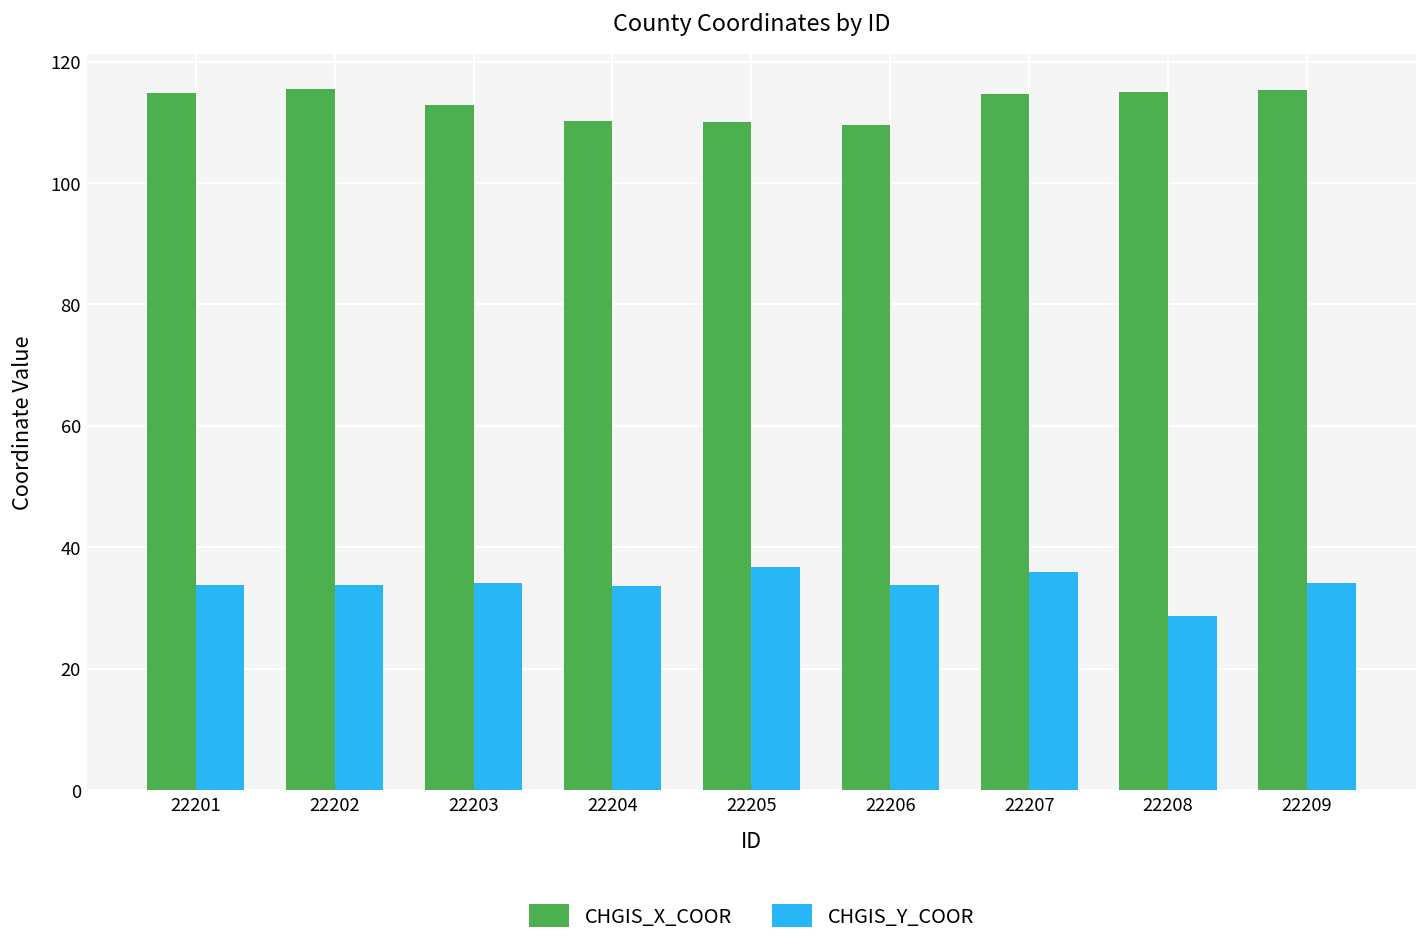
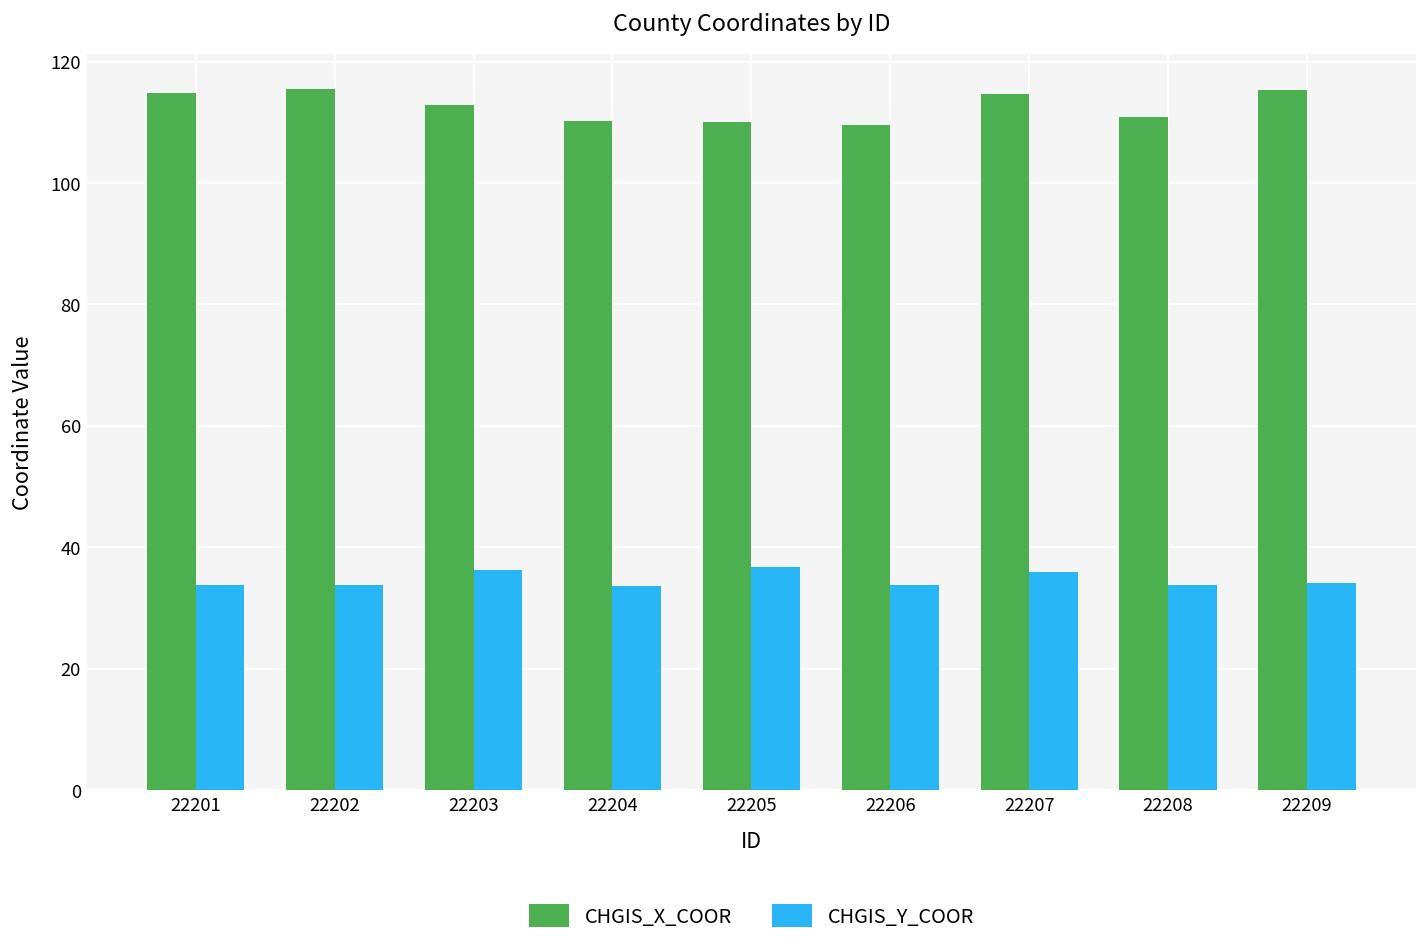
CHGIS_Y_COOR, 22203: 34 -> 36
CHGIS_X_COOR, 22208: 115 -> 111
CHGIS_Y_COOR, 22208: 29 -> 34
